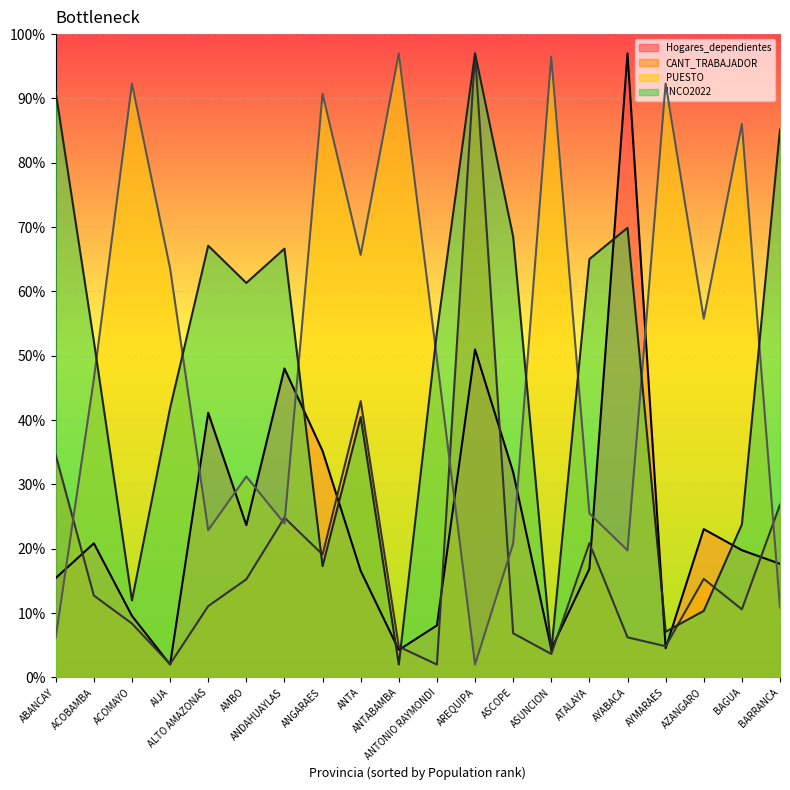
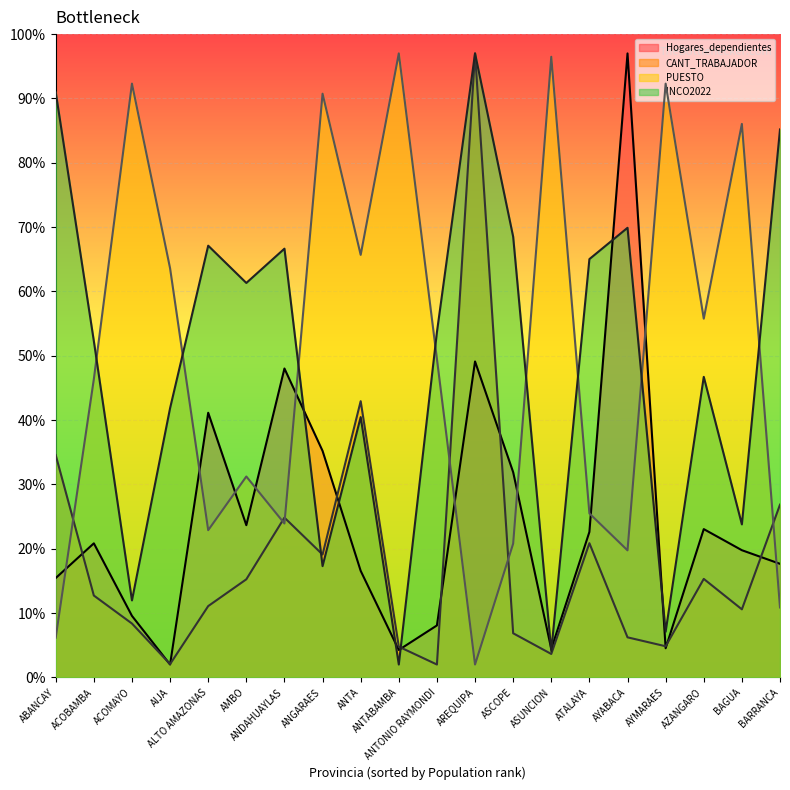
Hogares_dependientes, AREQUIPA: 51% -> 49%
Hogares_dependientes, ATALAYA: 17% -> 23%
INCO2022, AZANGARO: 10% -> 47%
